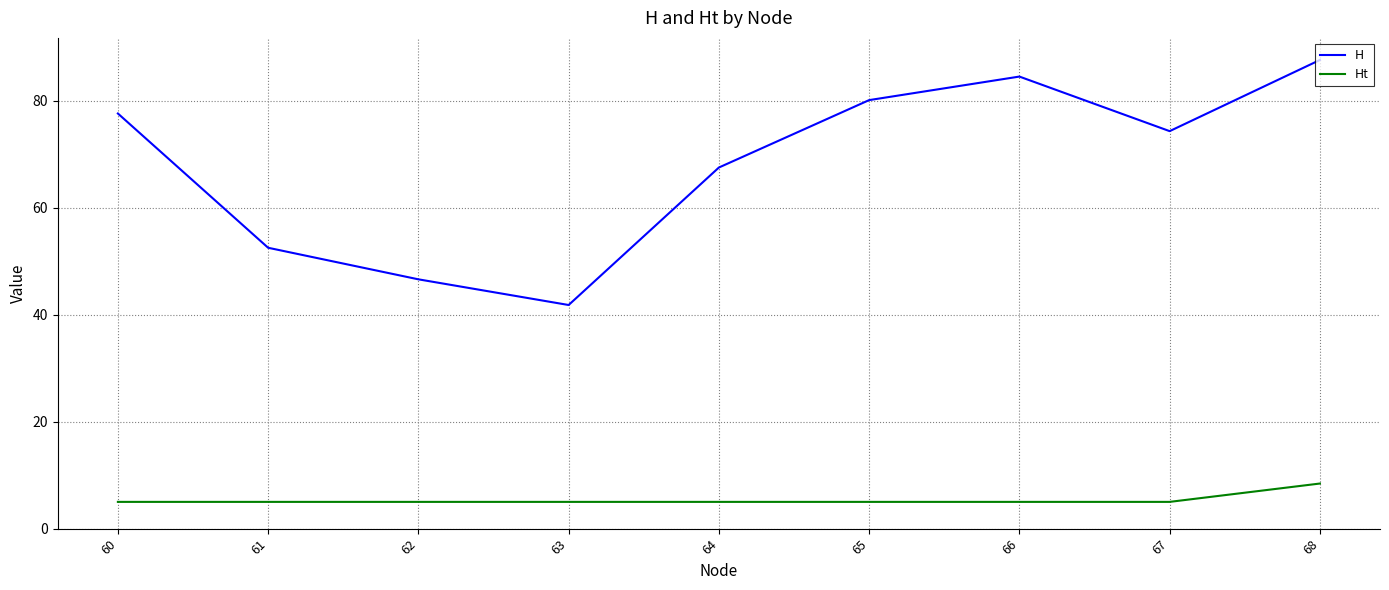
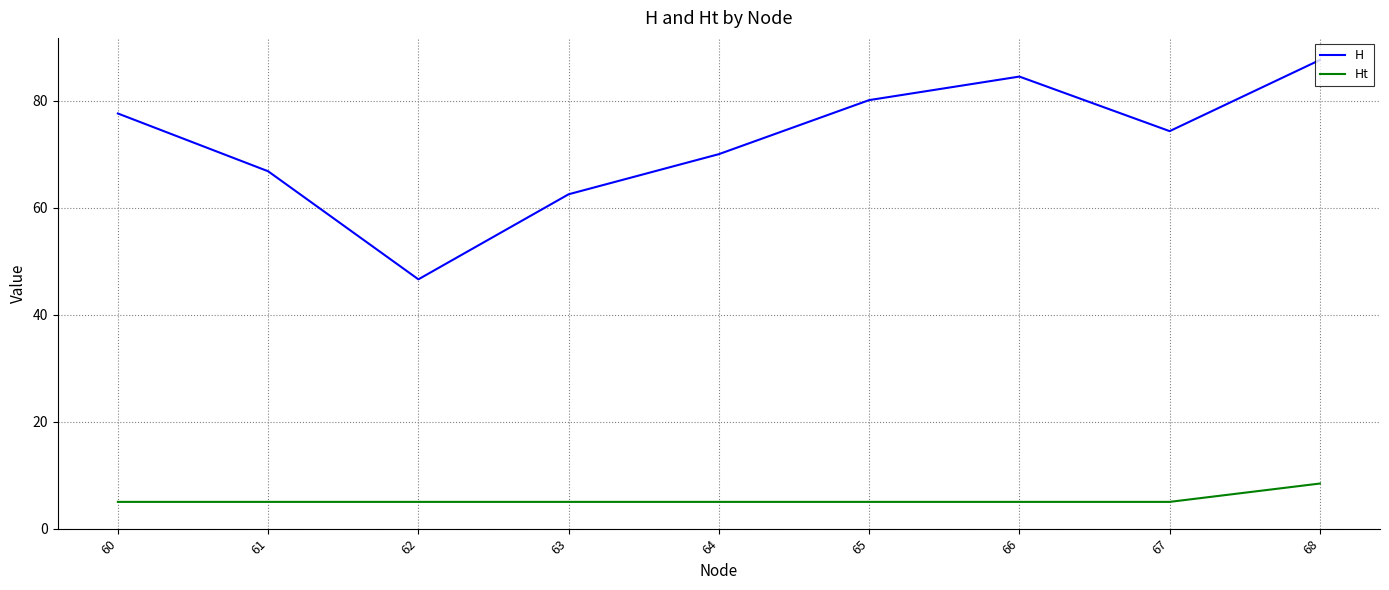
H, 61: 53 -> 67
H, 63: 42 -> 63
H, 64: 68 -> 70
